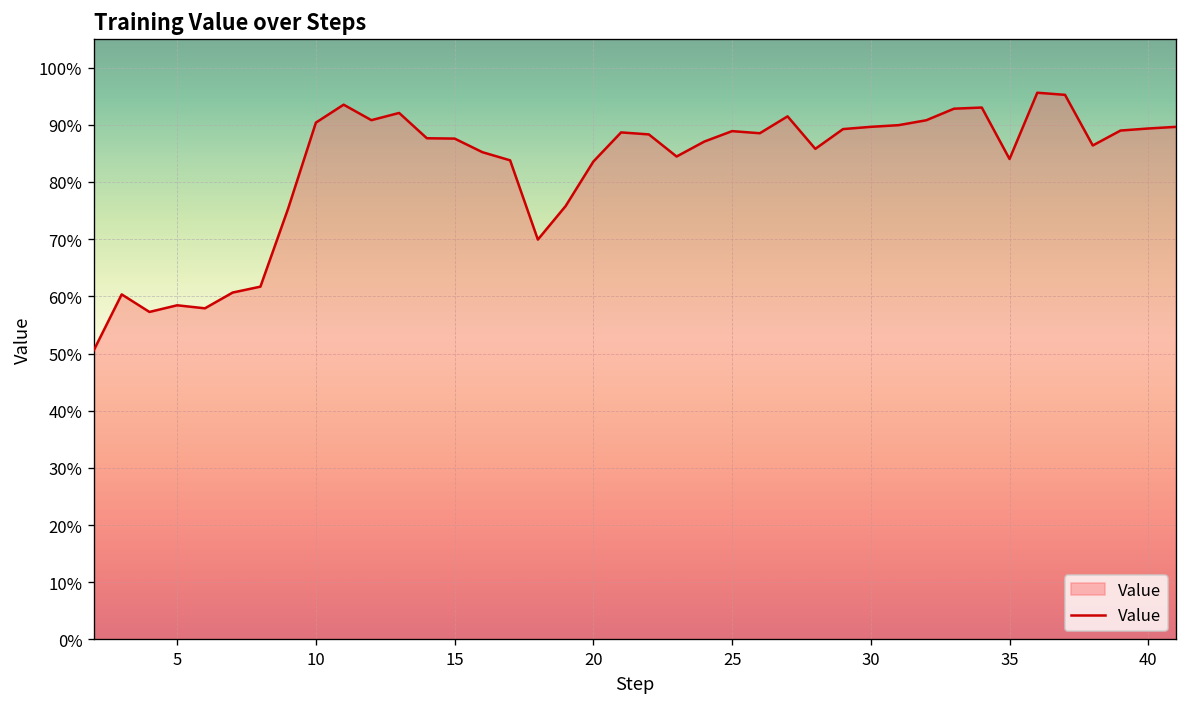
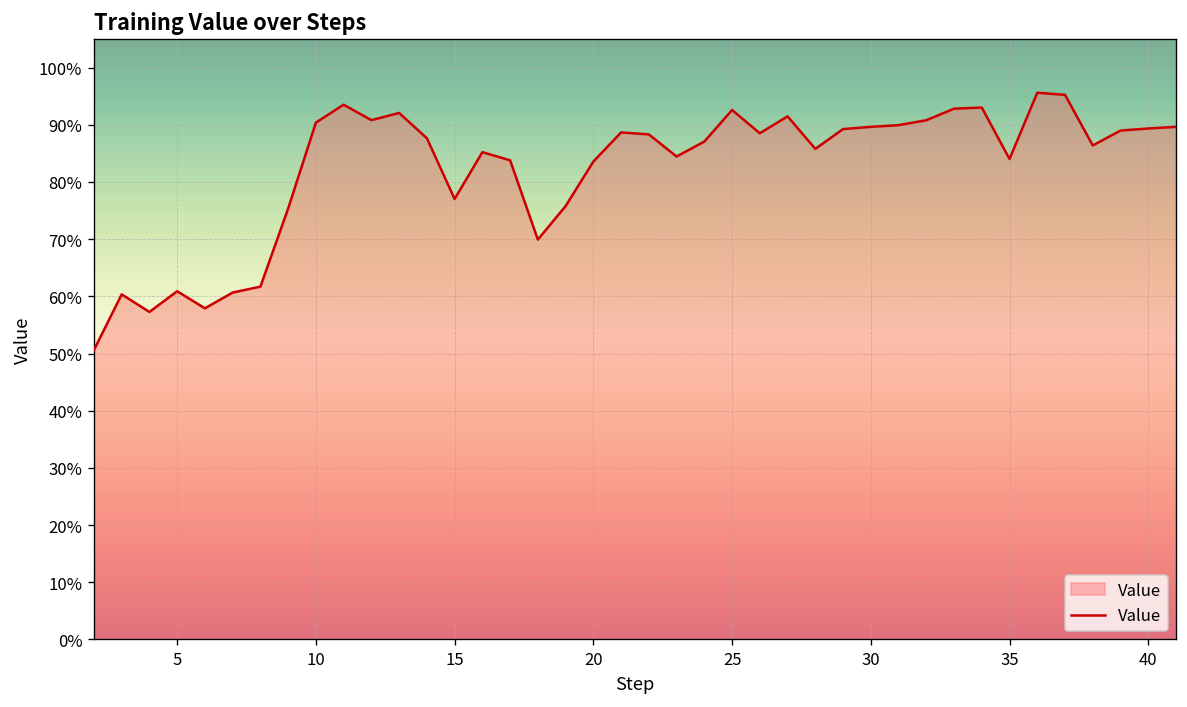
5: 58% -> 61%
15: 88% -> 77%
25: 89% -> 93%
